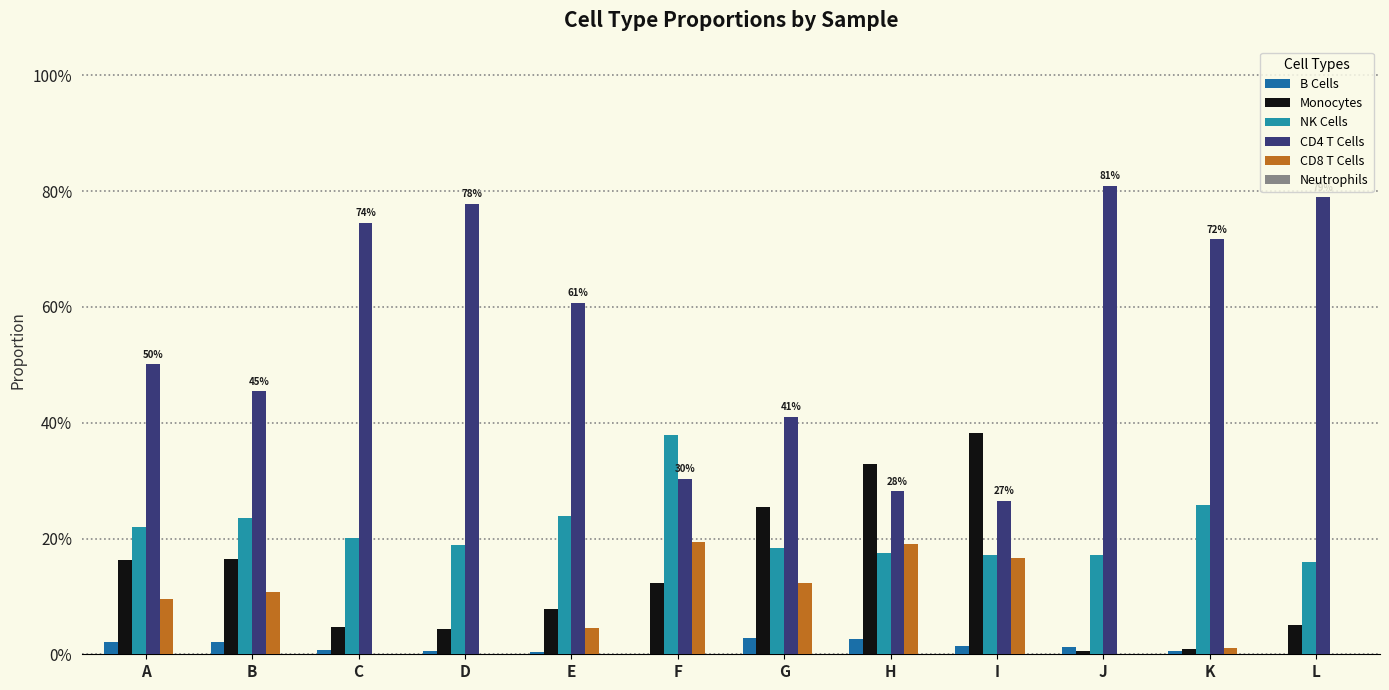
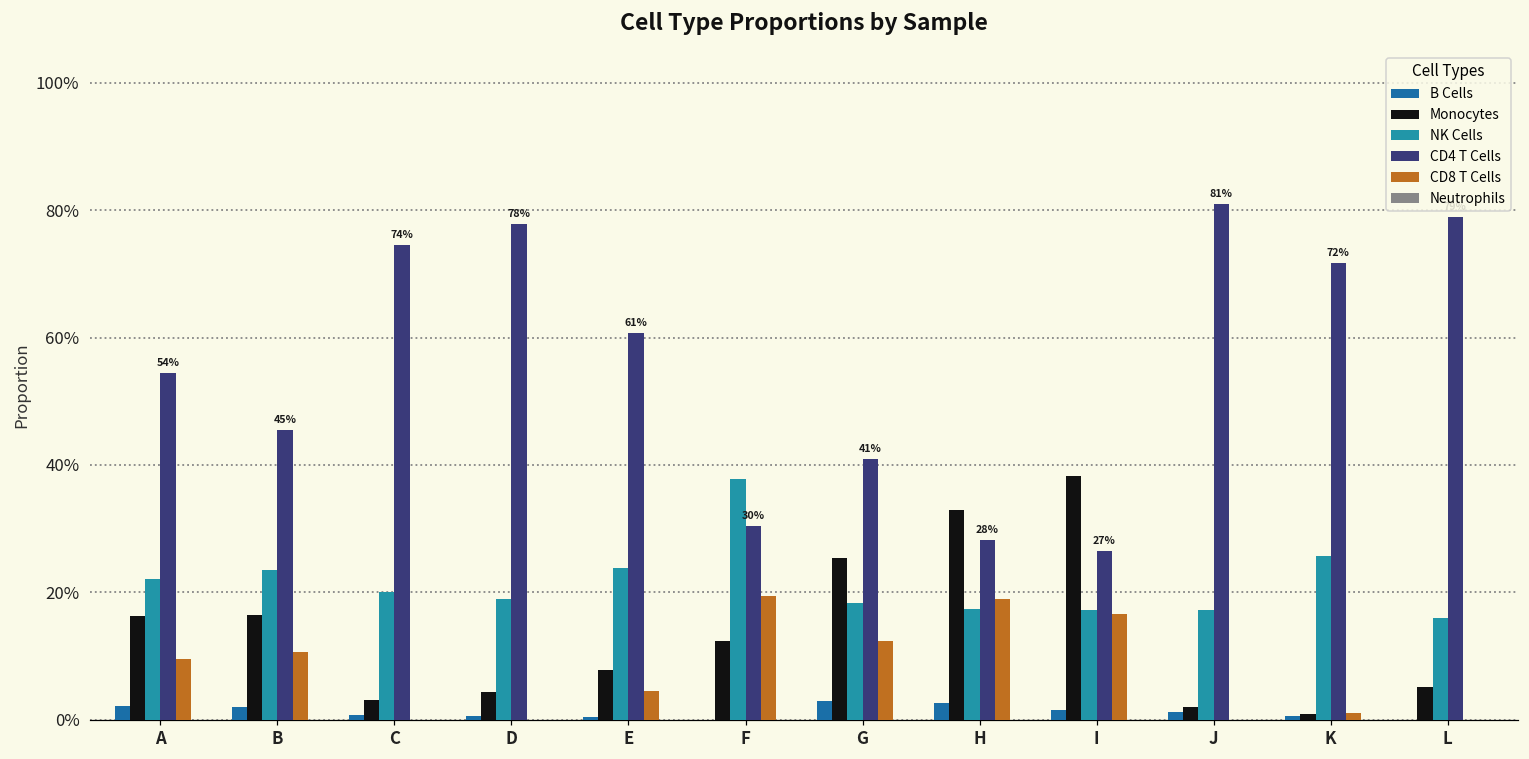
CD4 T Cells, A: 50% -> 54%
Monocytes, C: 5% -> 3%
Monocytes, J: 1% -> 2%
